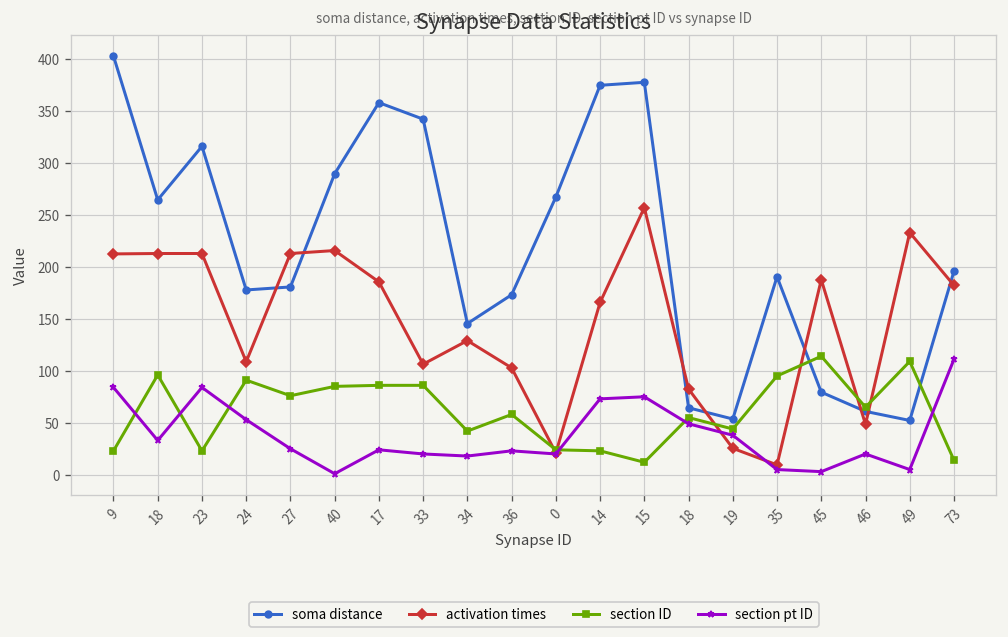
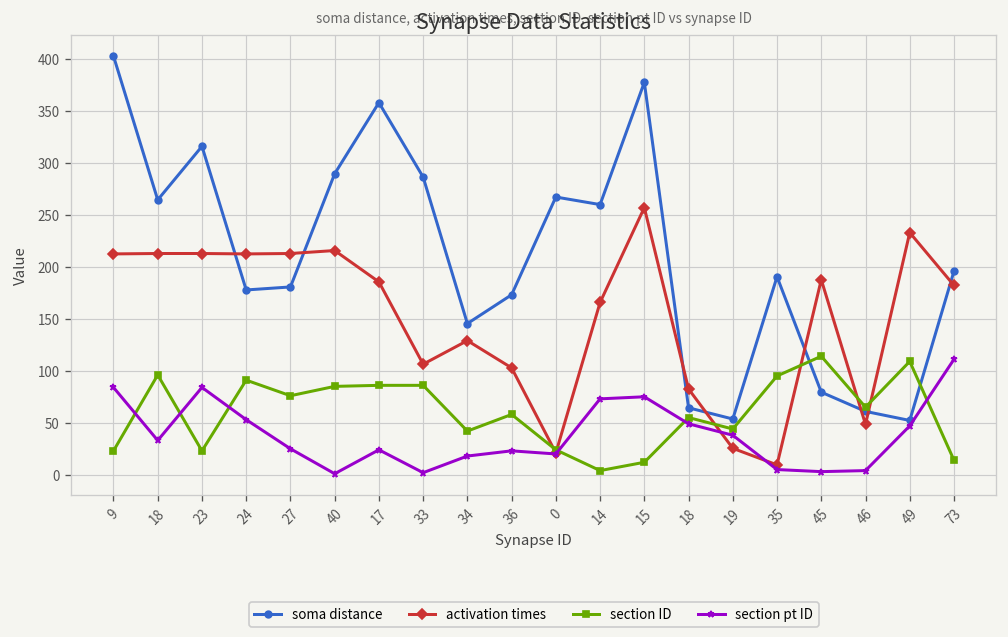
activation times, 24: 110 -> 210
soma distance, 33: 340 -> 290
section pt ID, 33: 20 -> 0
soma distance, 14: 370 -> 260
section ID, 14: 20 -> 0
section pt ID, 46: 20 -> 0
section pt ID, 49: 10 -> 50
